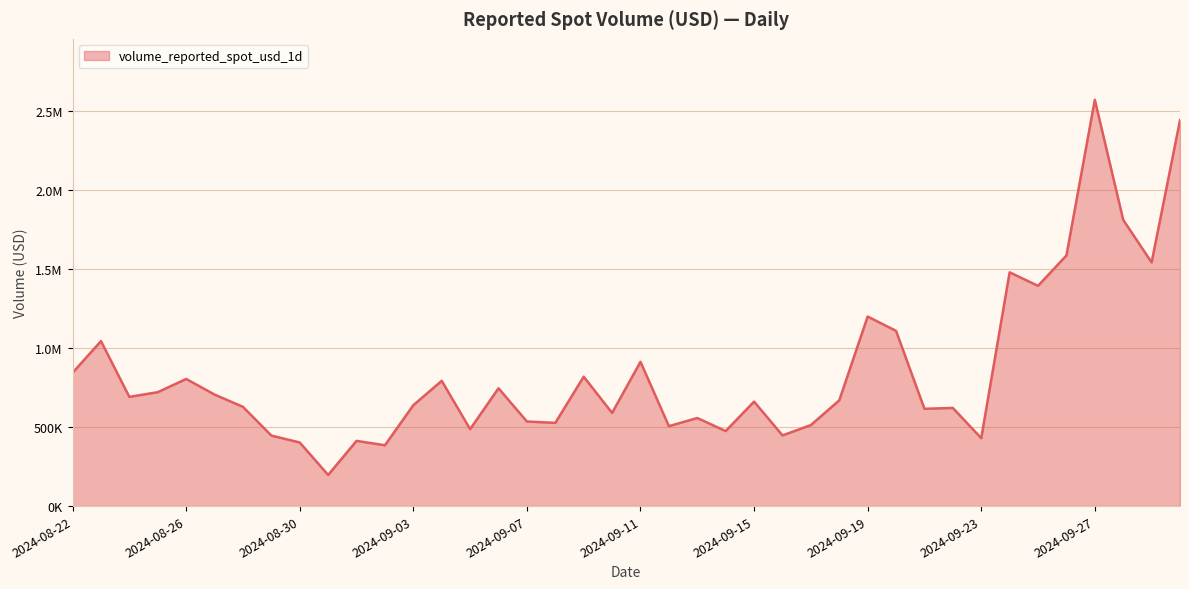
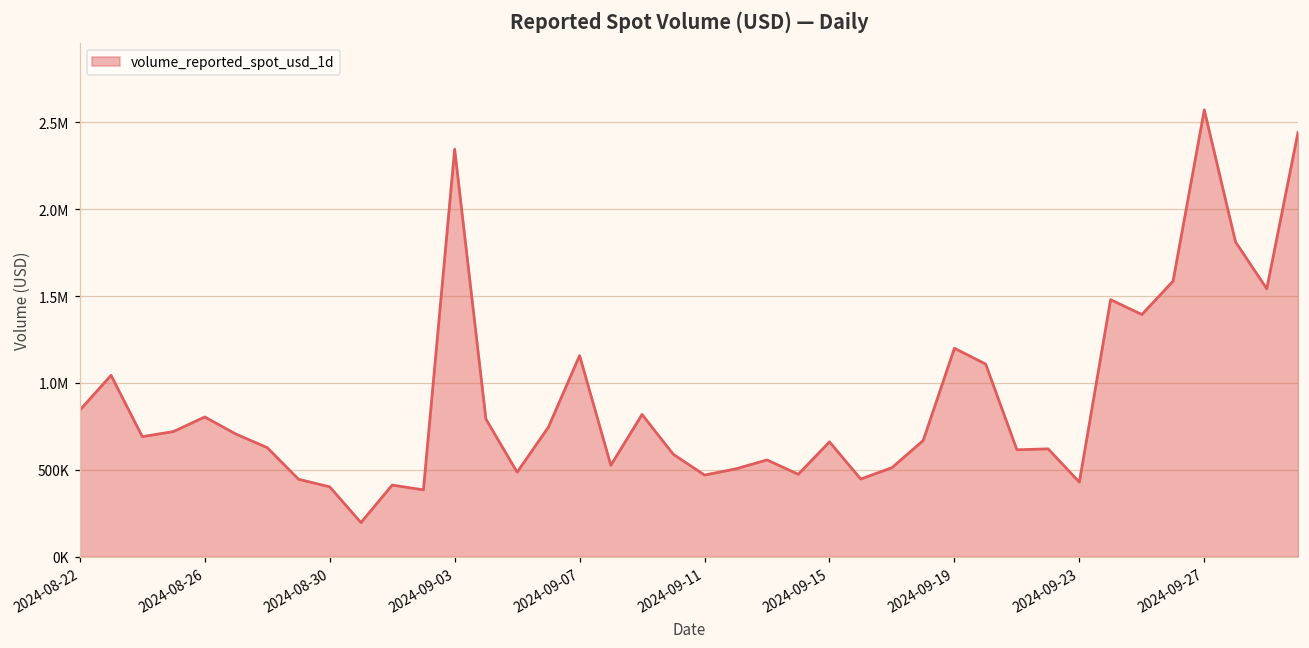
2024-09-03: 640000 -> 2340000
2024-09-07: 540000 -> 1160000
2024-09-11: 910000 -> 470000
